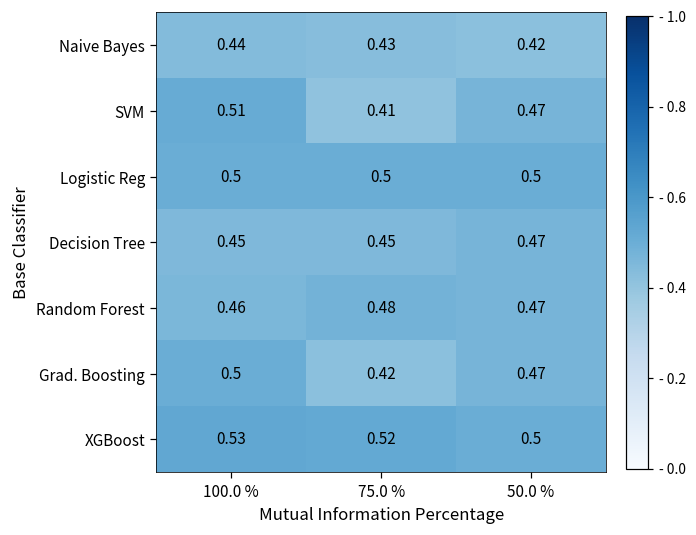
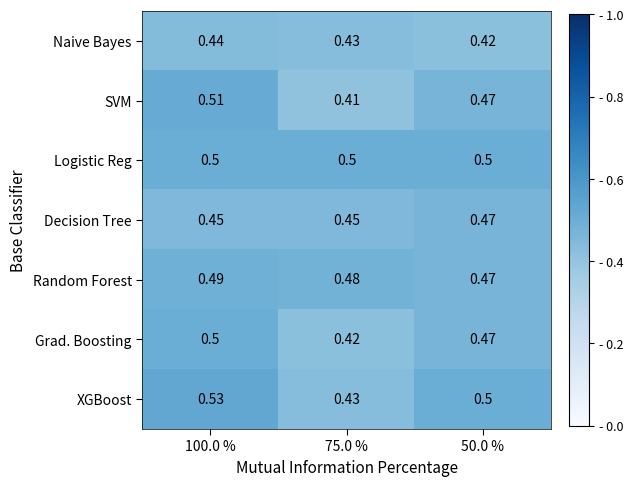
Random Forest, 100.0 %: 0.46 -> 0.49
XGBoost, 75.0 %: 0.52 -> 0.43
